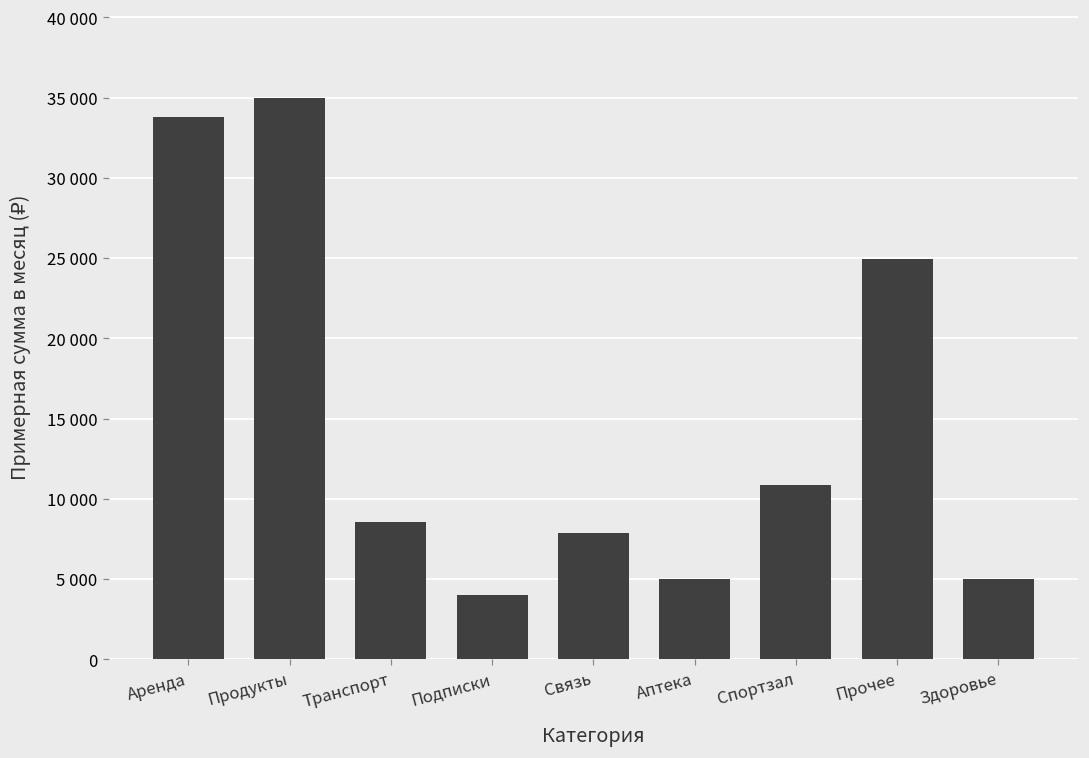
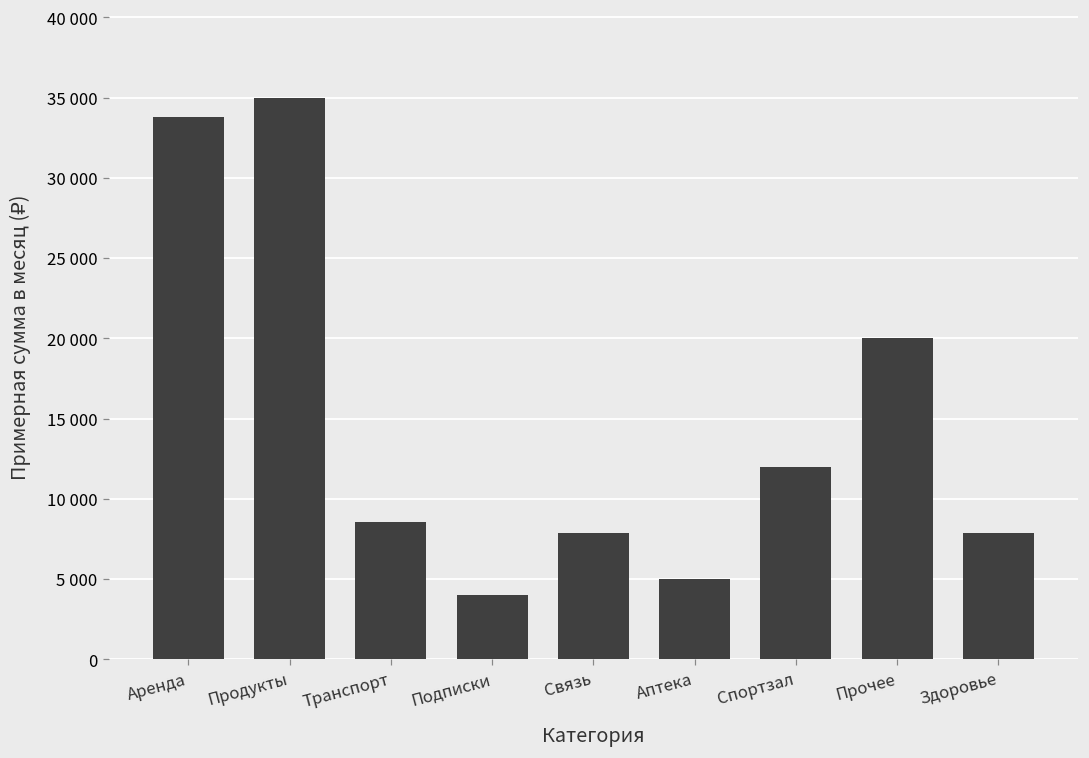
Спортзал: 10800 -> 12000
Прочее: 24900 -> 20000
Здоровье: 5000 -> 7900
